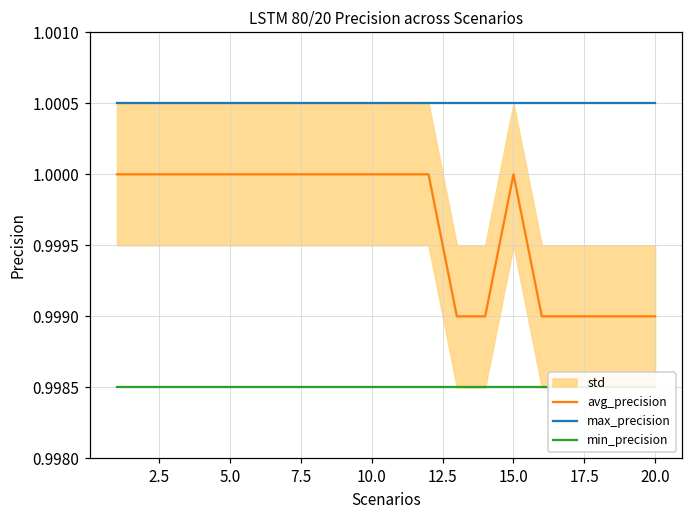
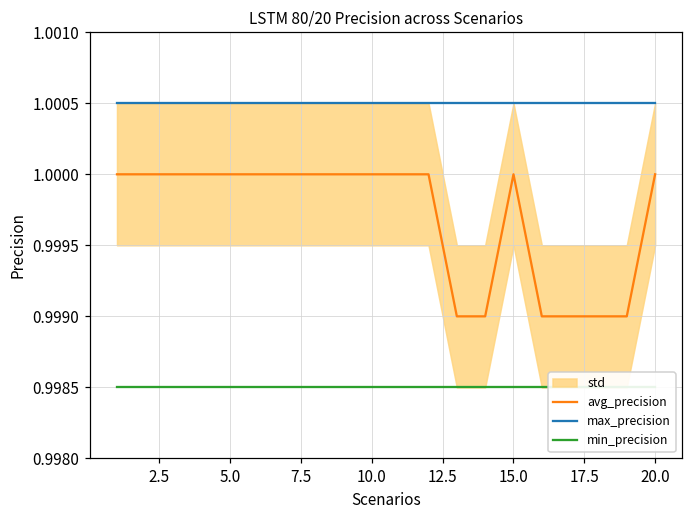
avg_precision, 20.0: 0.999 -> 1.000
